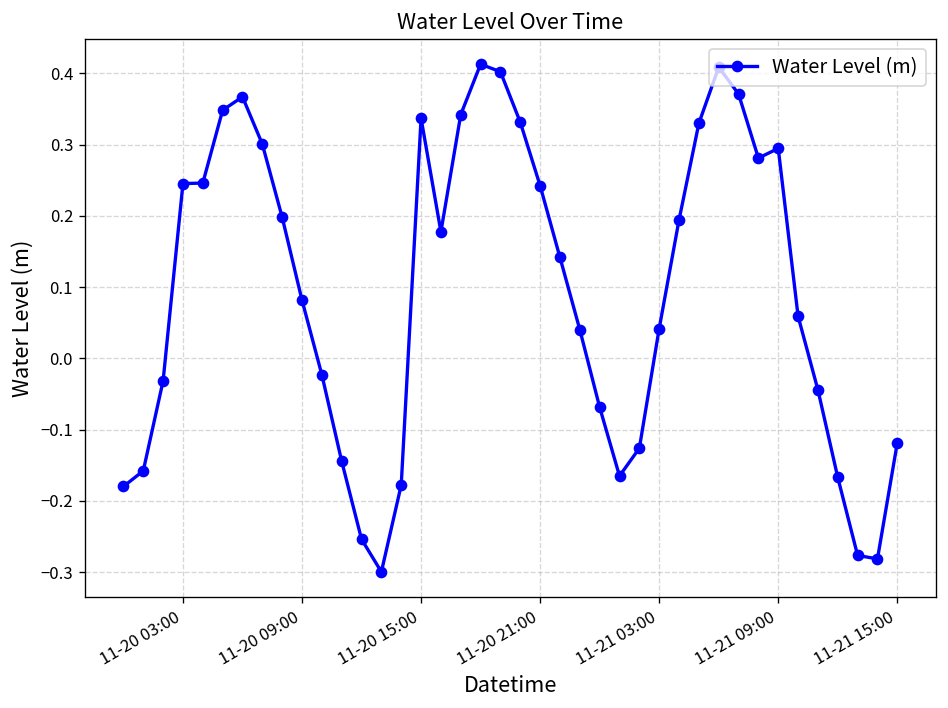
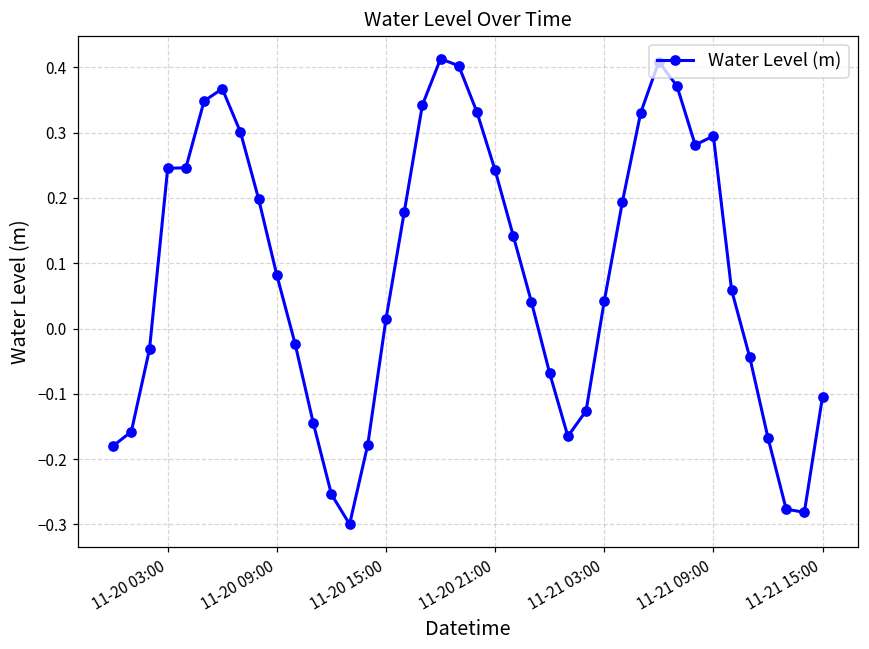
11-20 15:00: 0.34 -> 0.01
11-21 15:00: -0.12 -> -0.10
